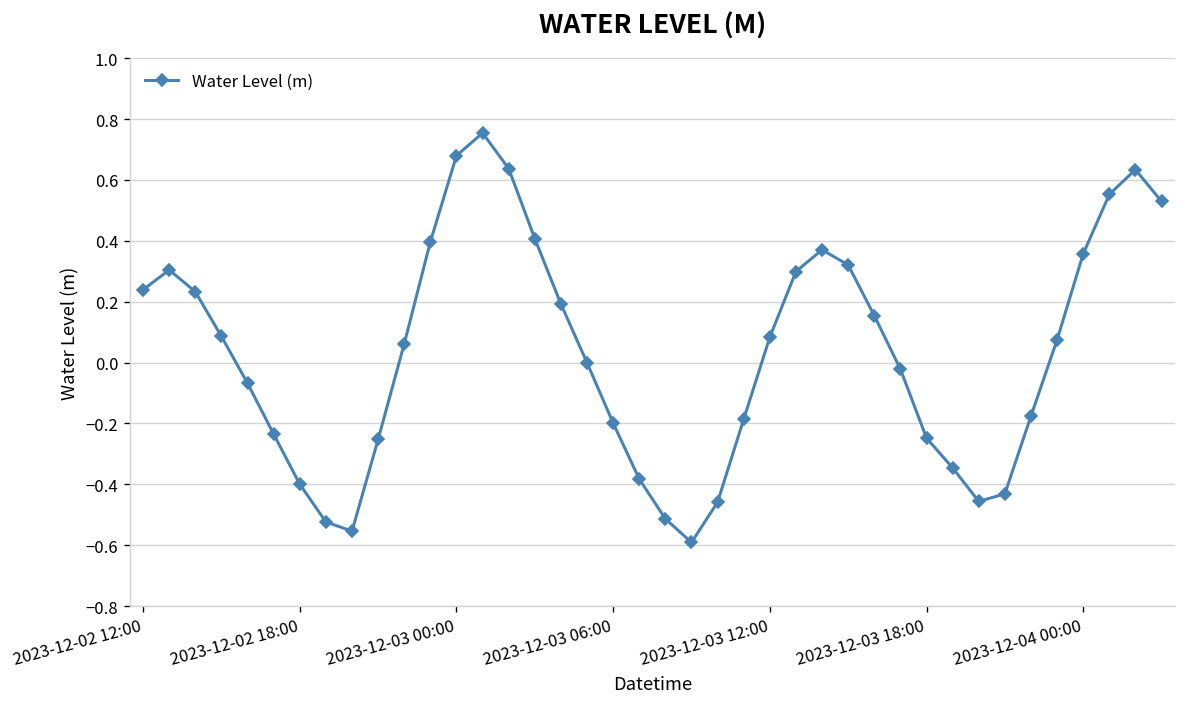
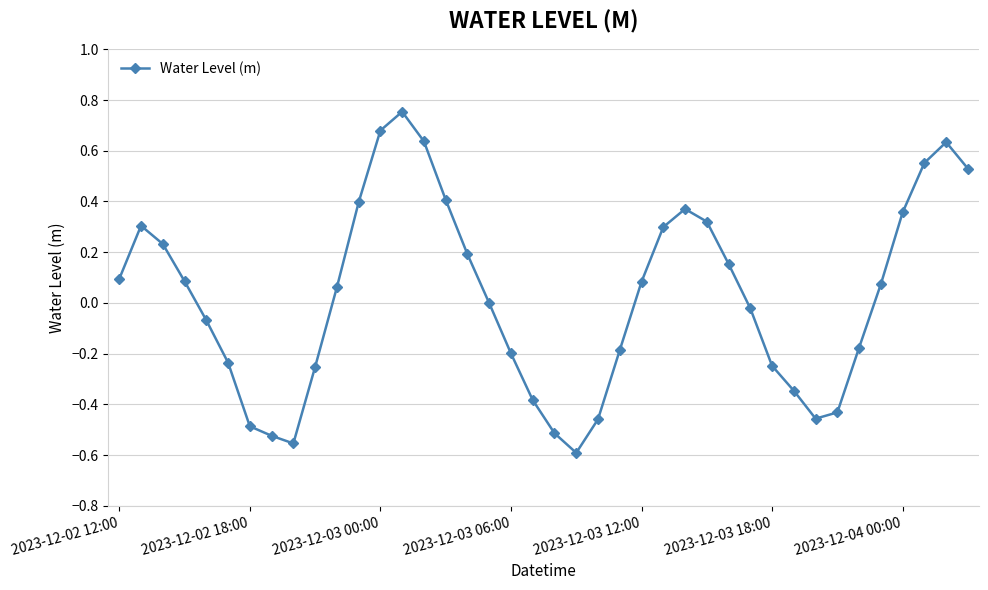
2023-12-02 12:00: 0.24 -> 0.09
2023-12-02 18:00: -0.40 -> -0.49
